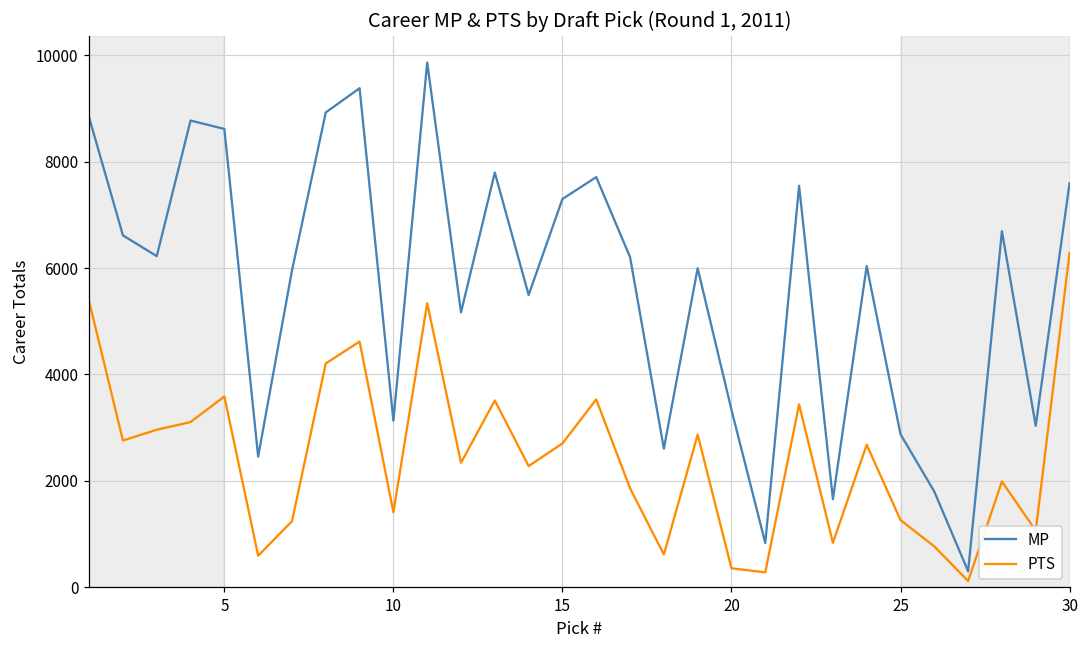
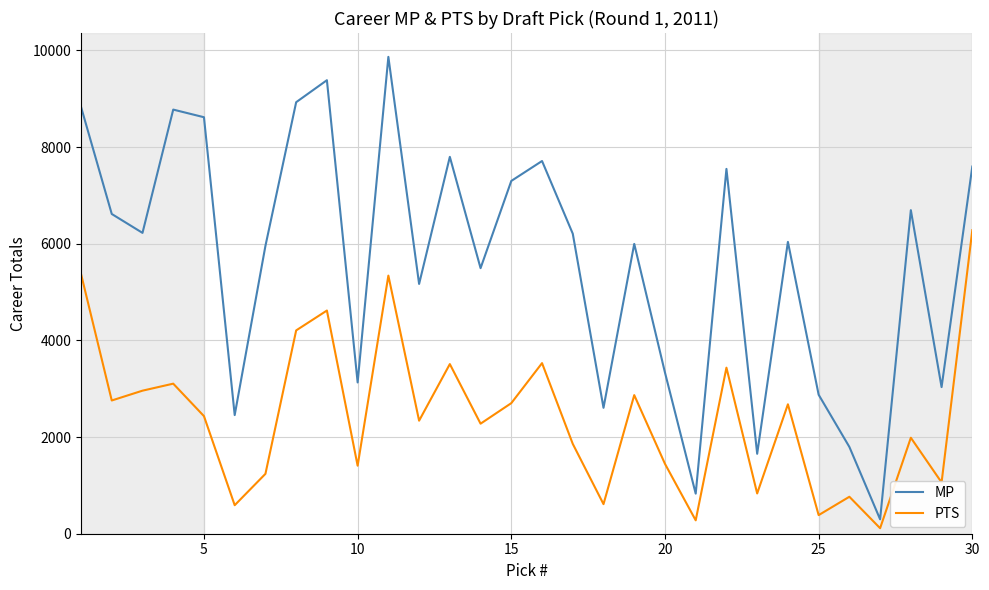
PTS, 5: 3600 -> 2400
PTS, 20: 400 -> 1400
PTS, 25: 1300 -> 400
